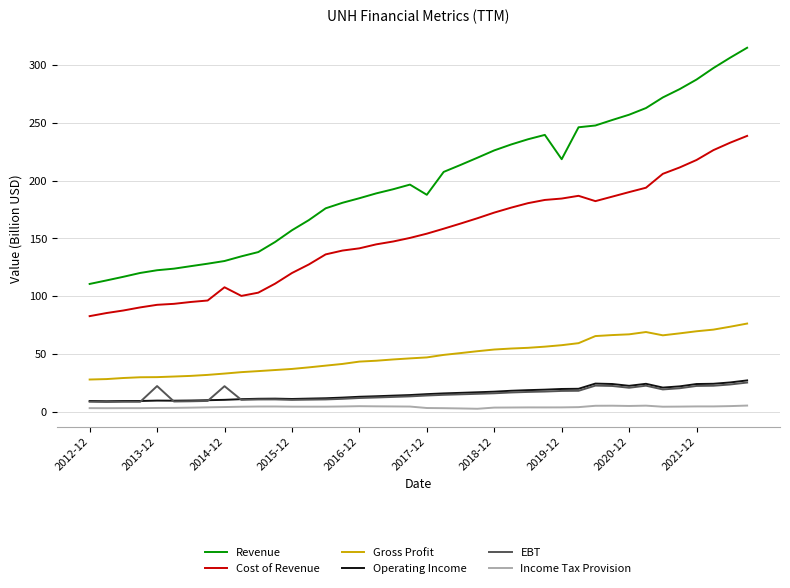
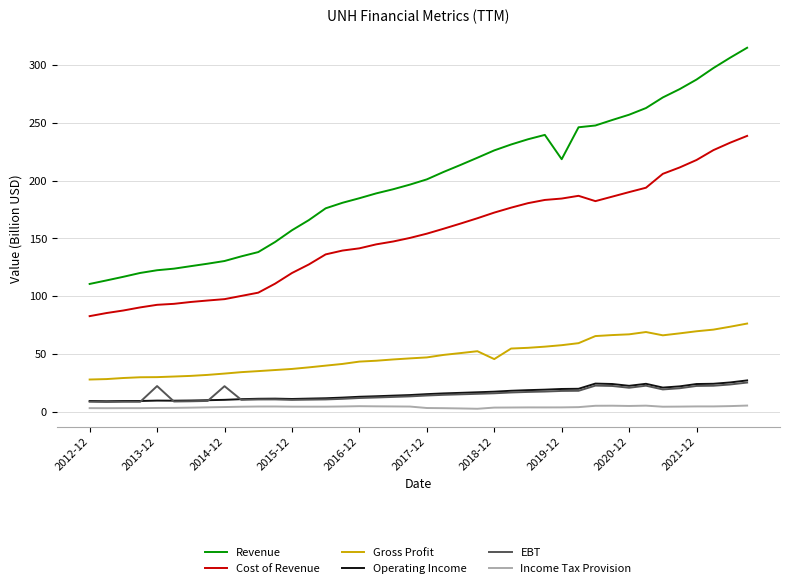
Cost of Revenue, 2014-12: 108 -> 97
Revenue, 2017-12: 188 -> 201
Gross Profit, 2018-12: 54 -> 46
